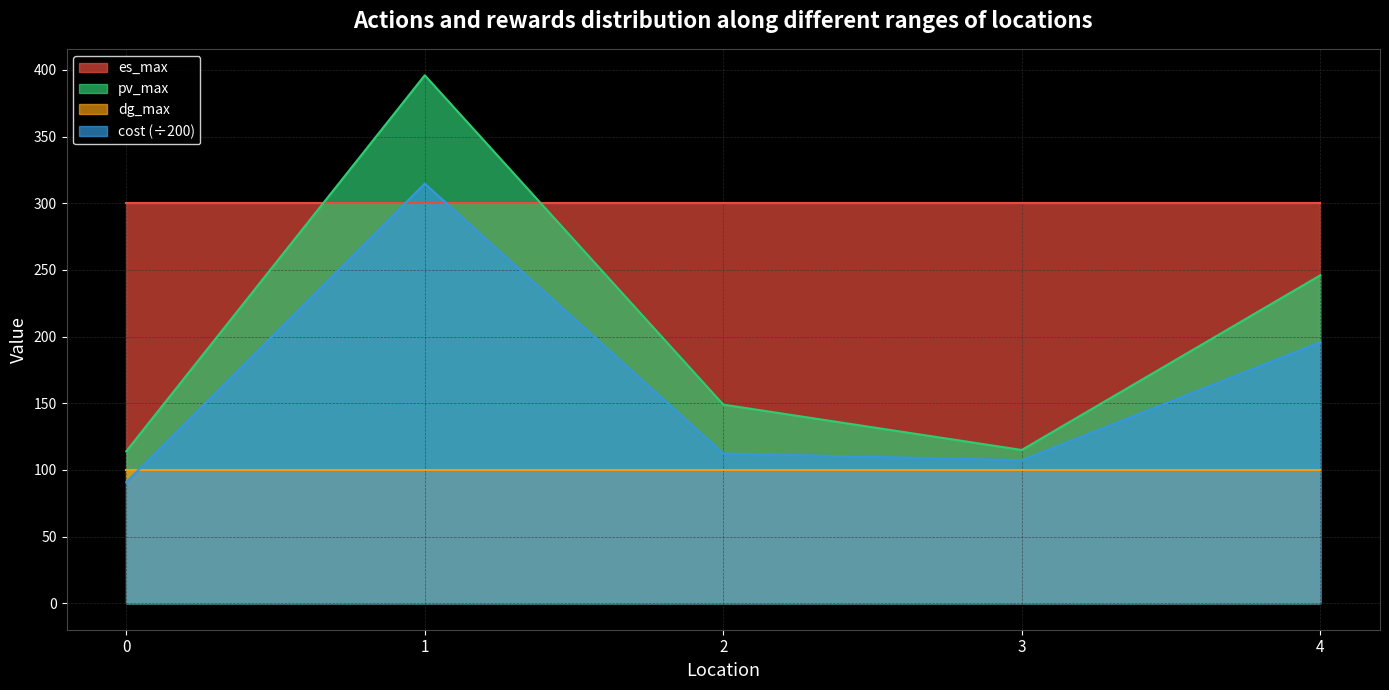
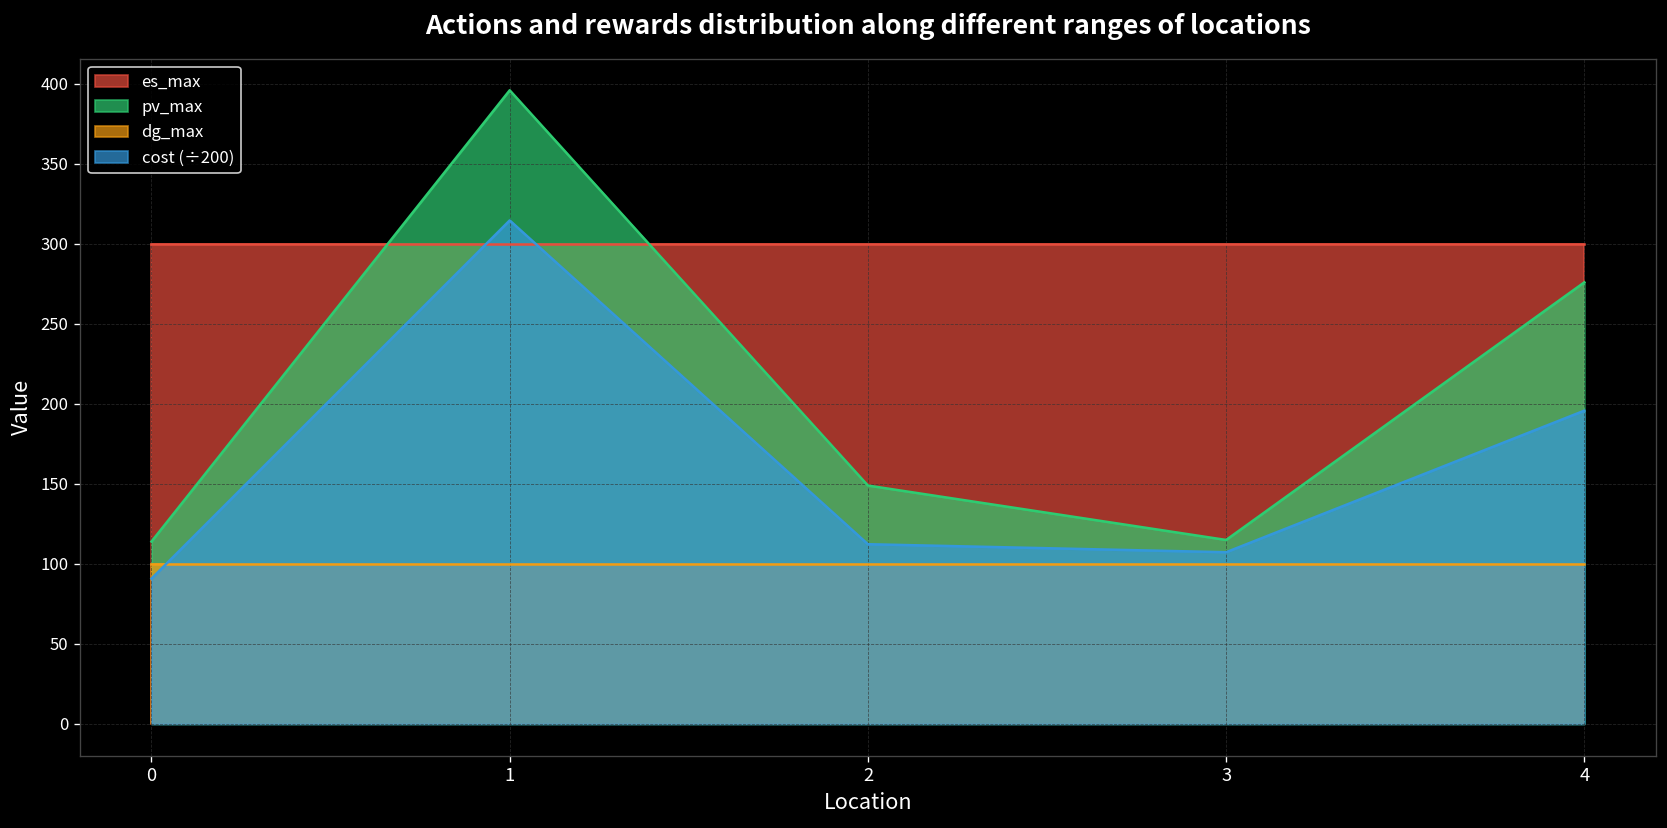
pv_max, 4: 246 -> 276
